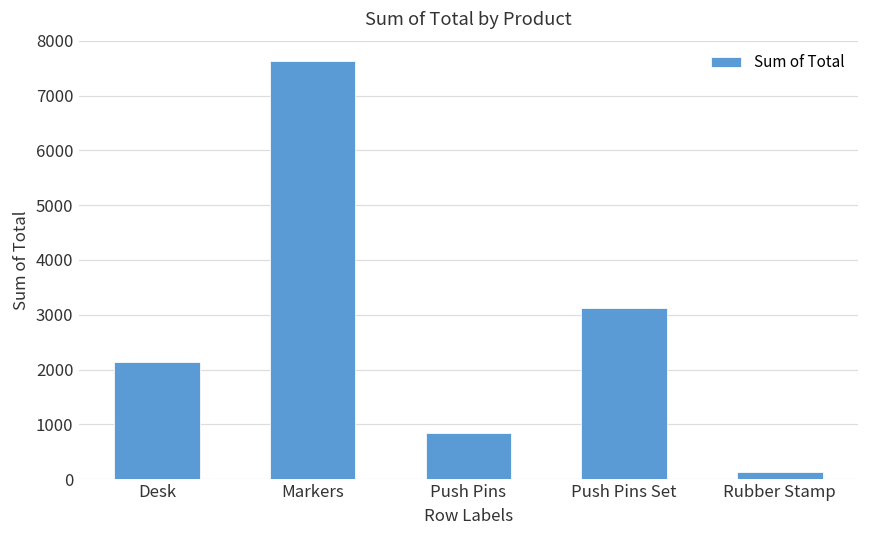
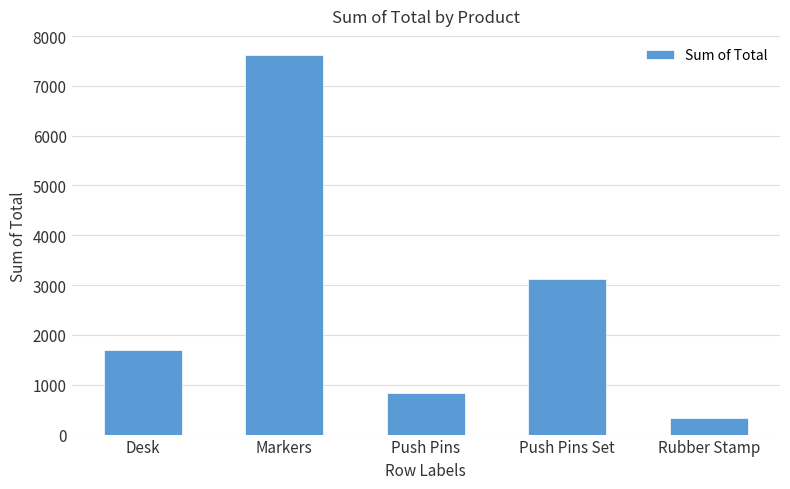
Desk: 2100 -> 1700
Rubber Stamp: 100 -> 300
